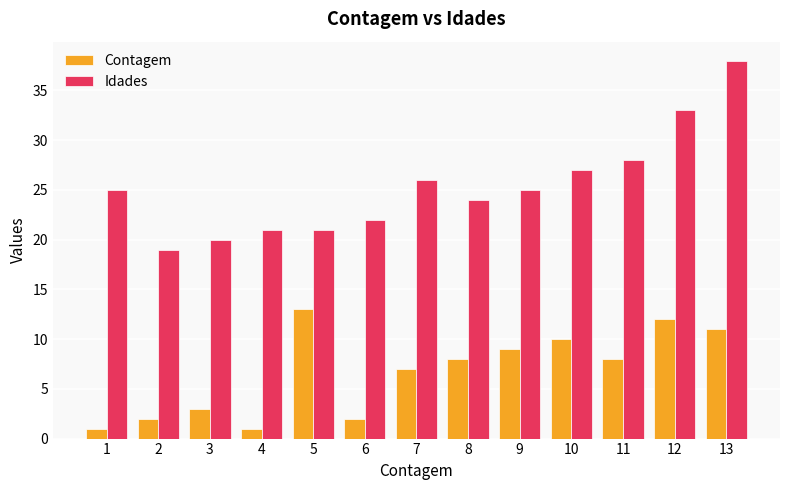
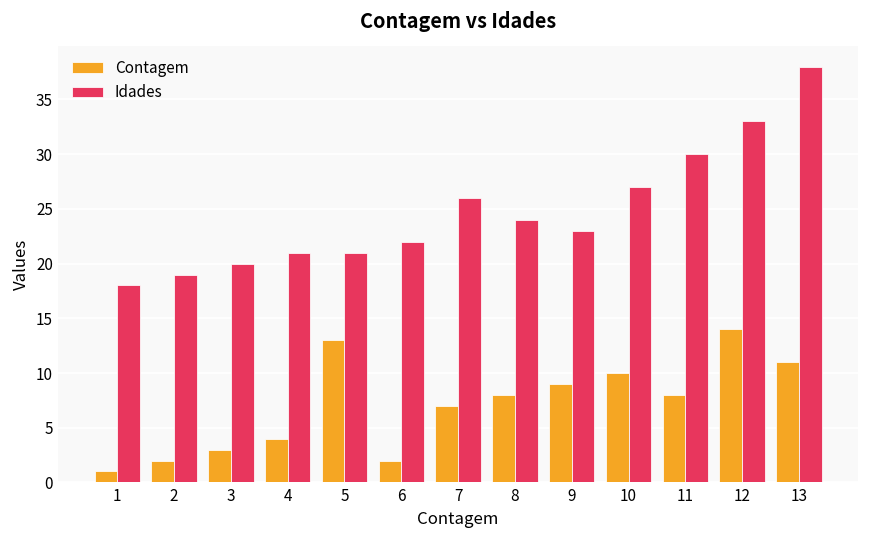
Idades, 1: 25 -> 18
Contagem, 4: 1 -> 4
Idades, 9: 25 -> 23
Idades, 11: 28 -> 30
Contagem, 12: 12 -> 14
